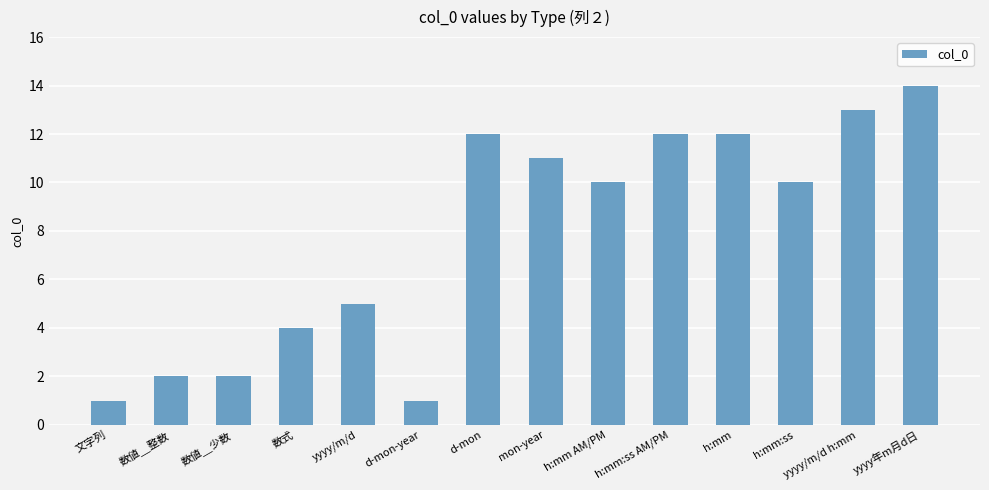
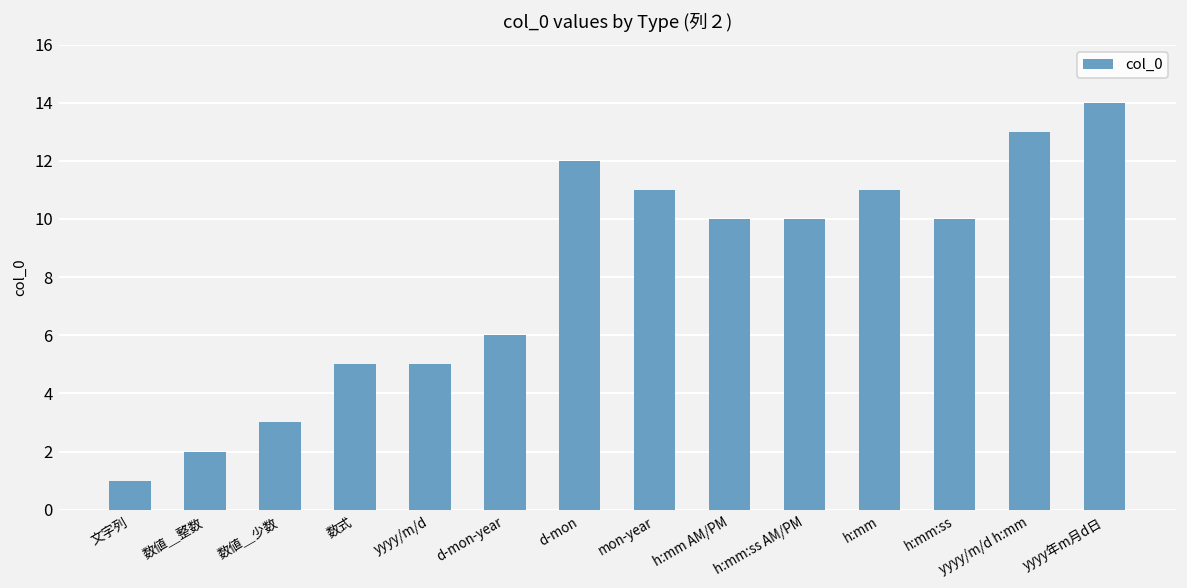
数値＿少数: 2 -> 3
数式: 4 -> 5
d-mon-year: 1 -> 6
h:mm:ss AM/PM: 12 -> 10
h:mm: 12 -> 11
